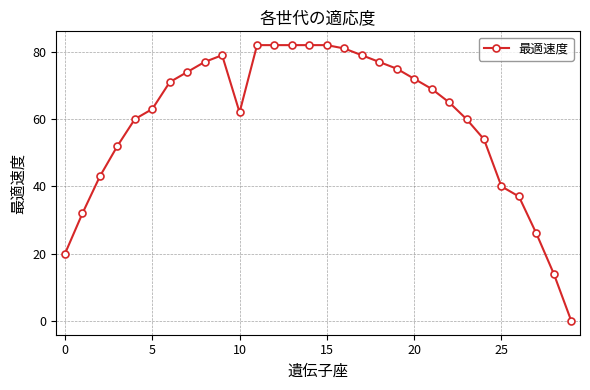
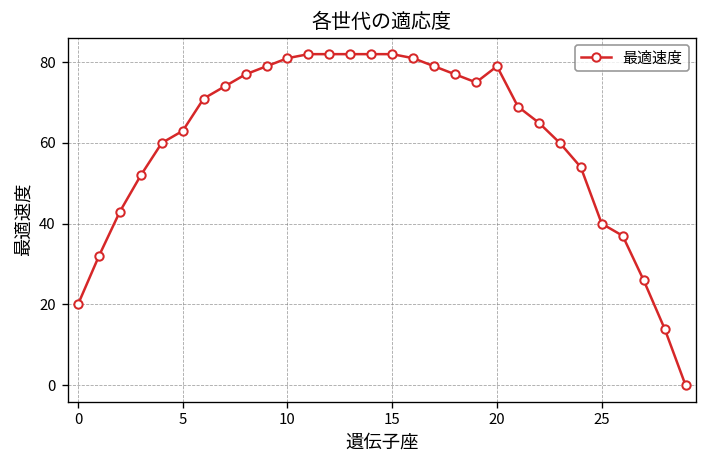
10: 62 -> 81
20: 72 -> 79
